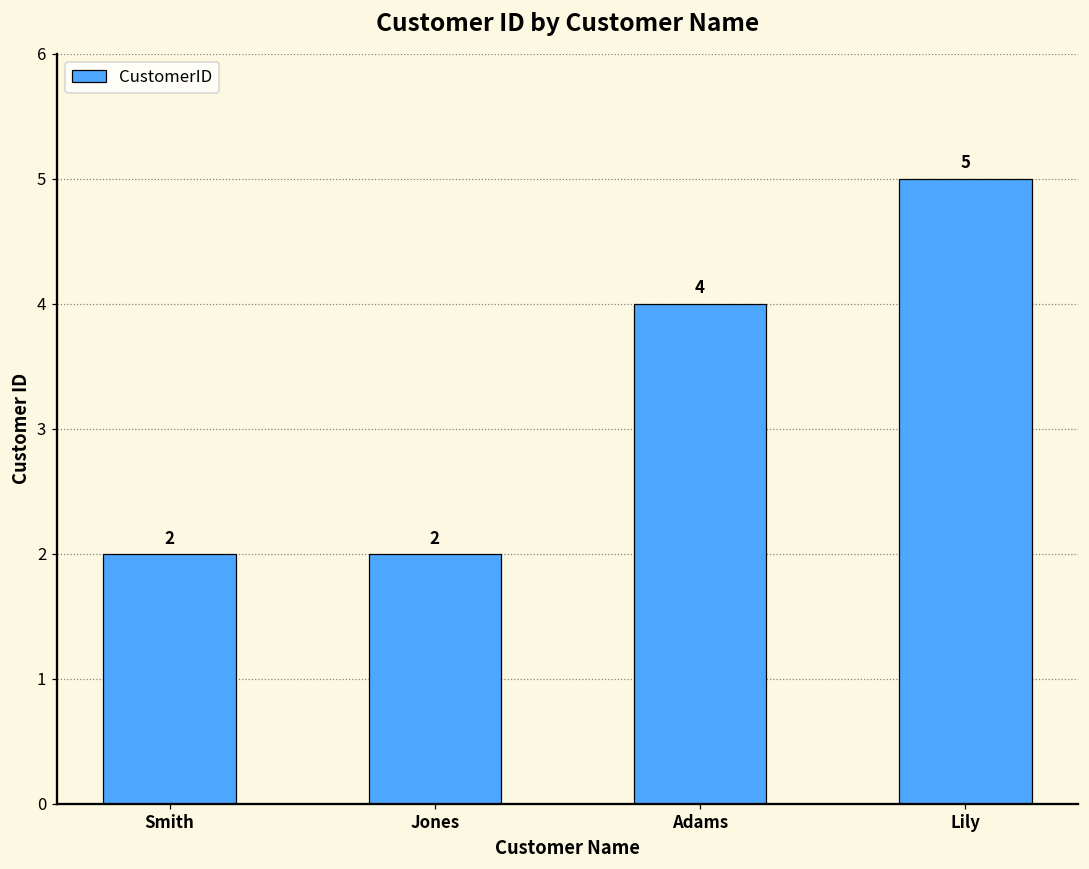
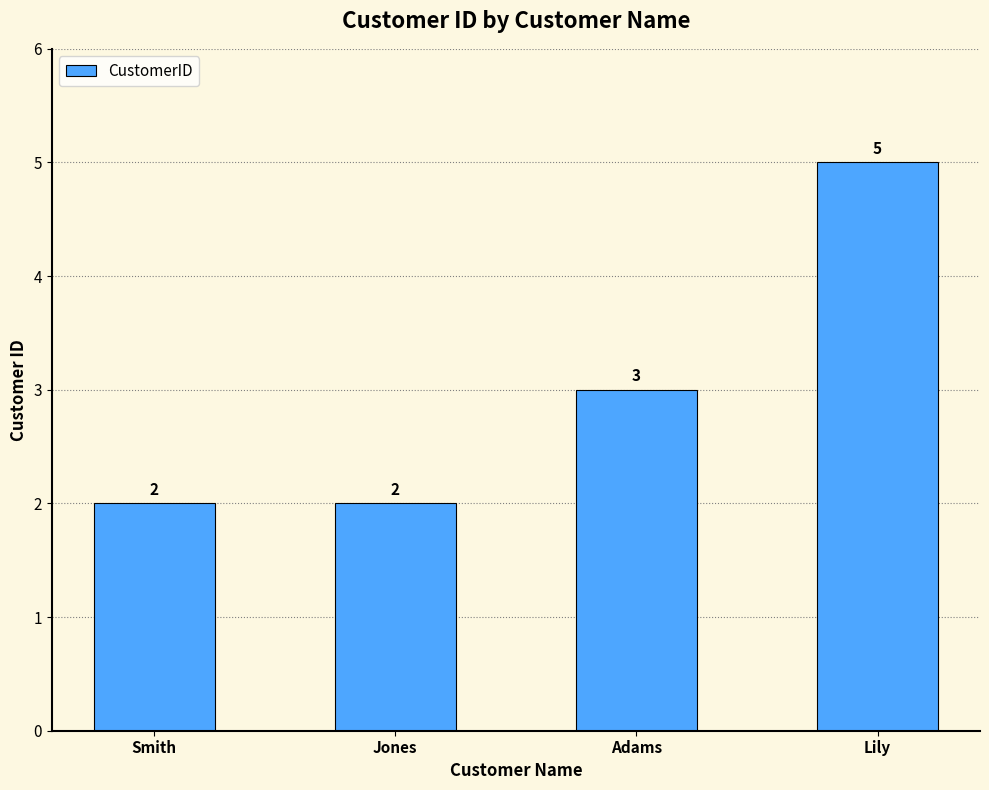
Adams: 4 -> 3
